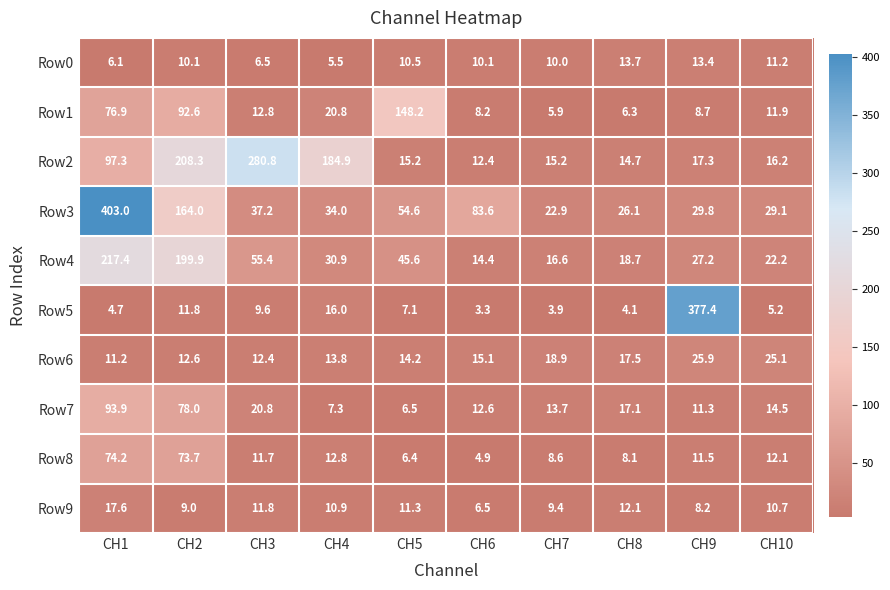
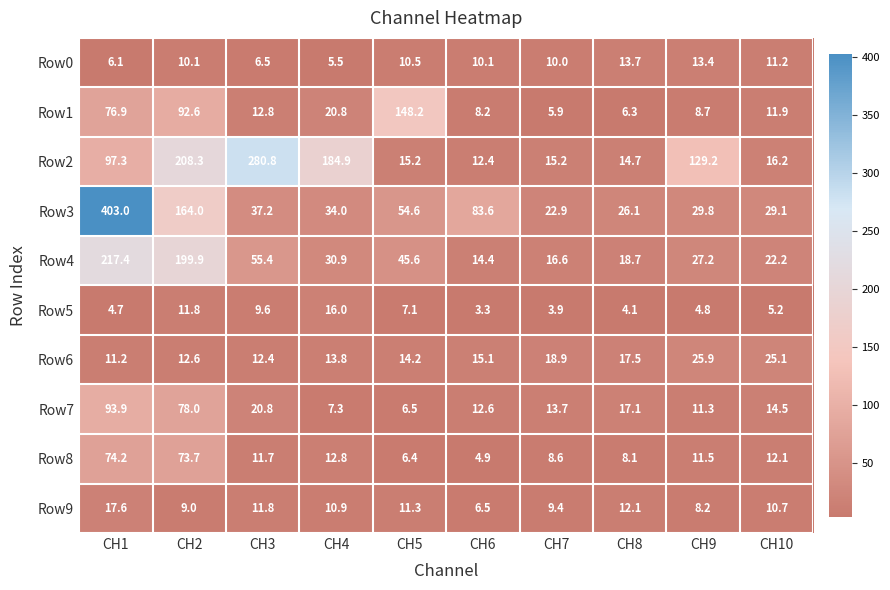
Row2, CH9: 17.3 -> 129.2
Row5, CH9: 377.4 -> 4.8
